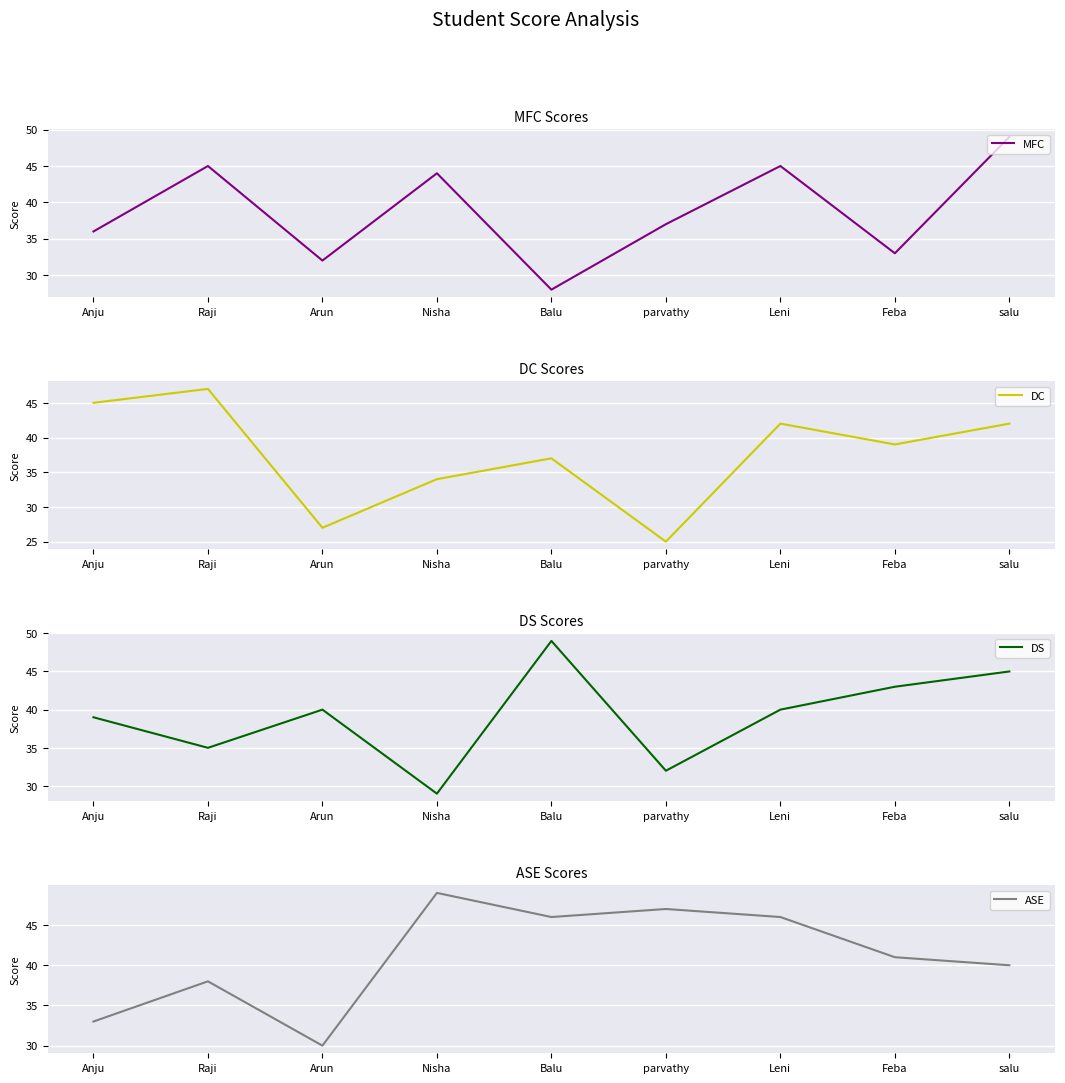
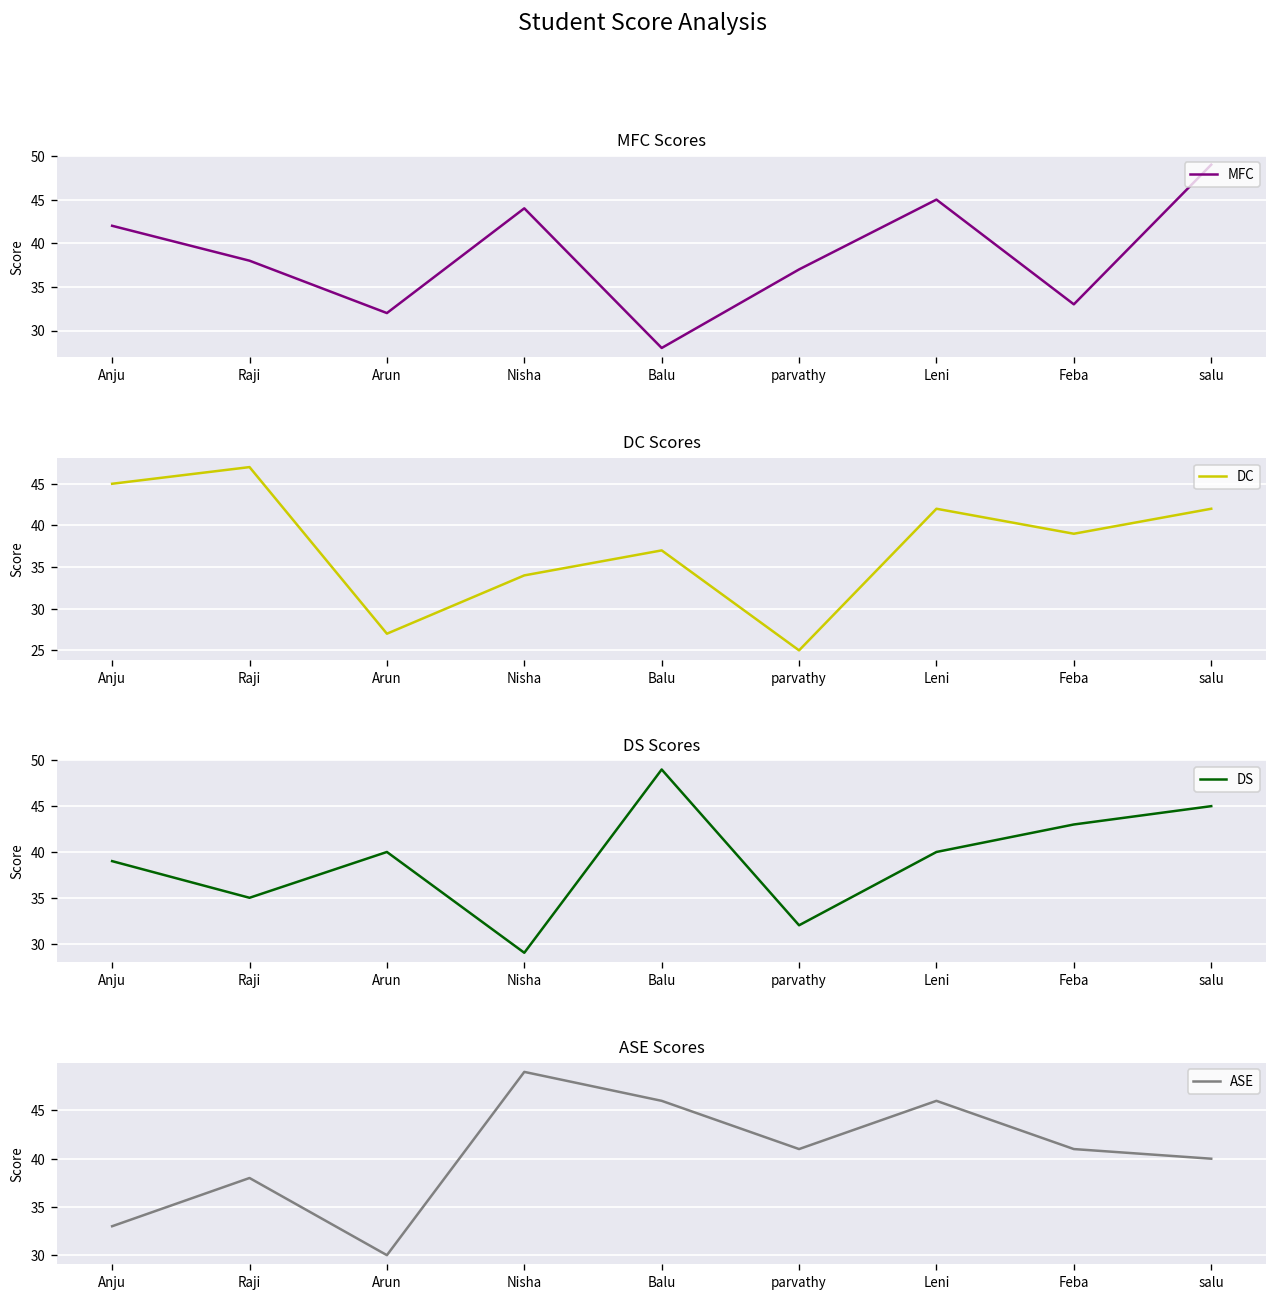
MFC Scores, Anju: 36 -> 42
MFC Scores, Raji: 45 -> 38
ASE Scores, parvathy: 47 -> 41
